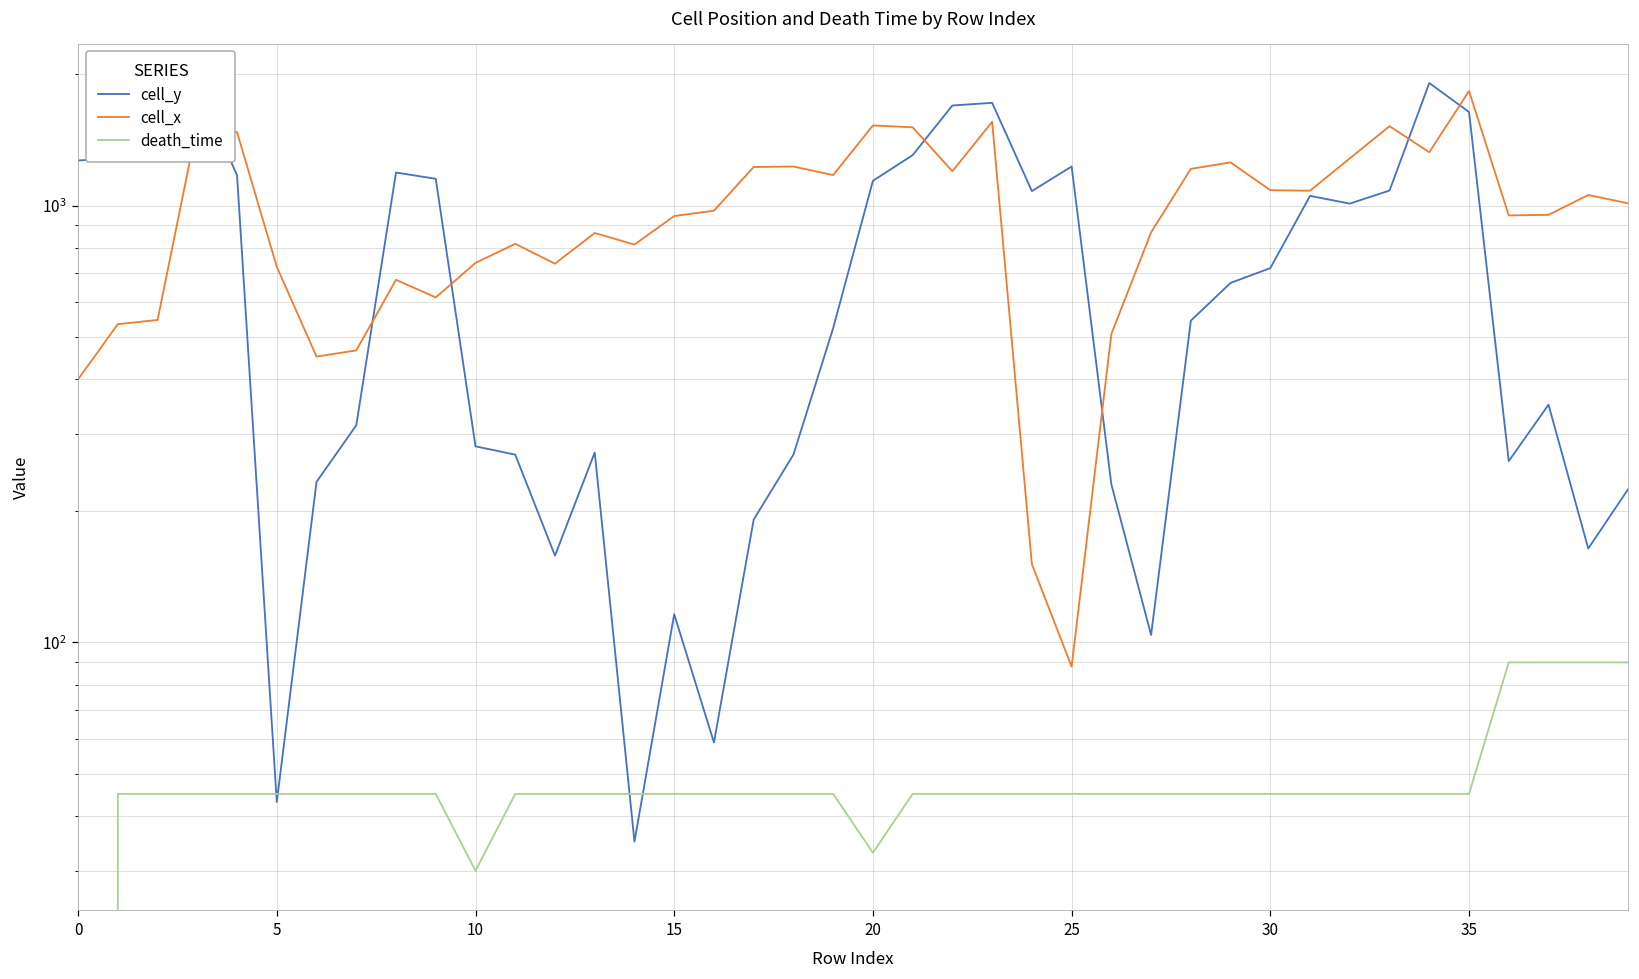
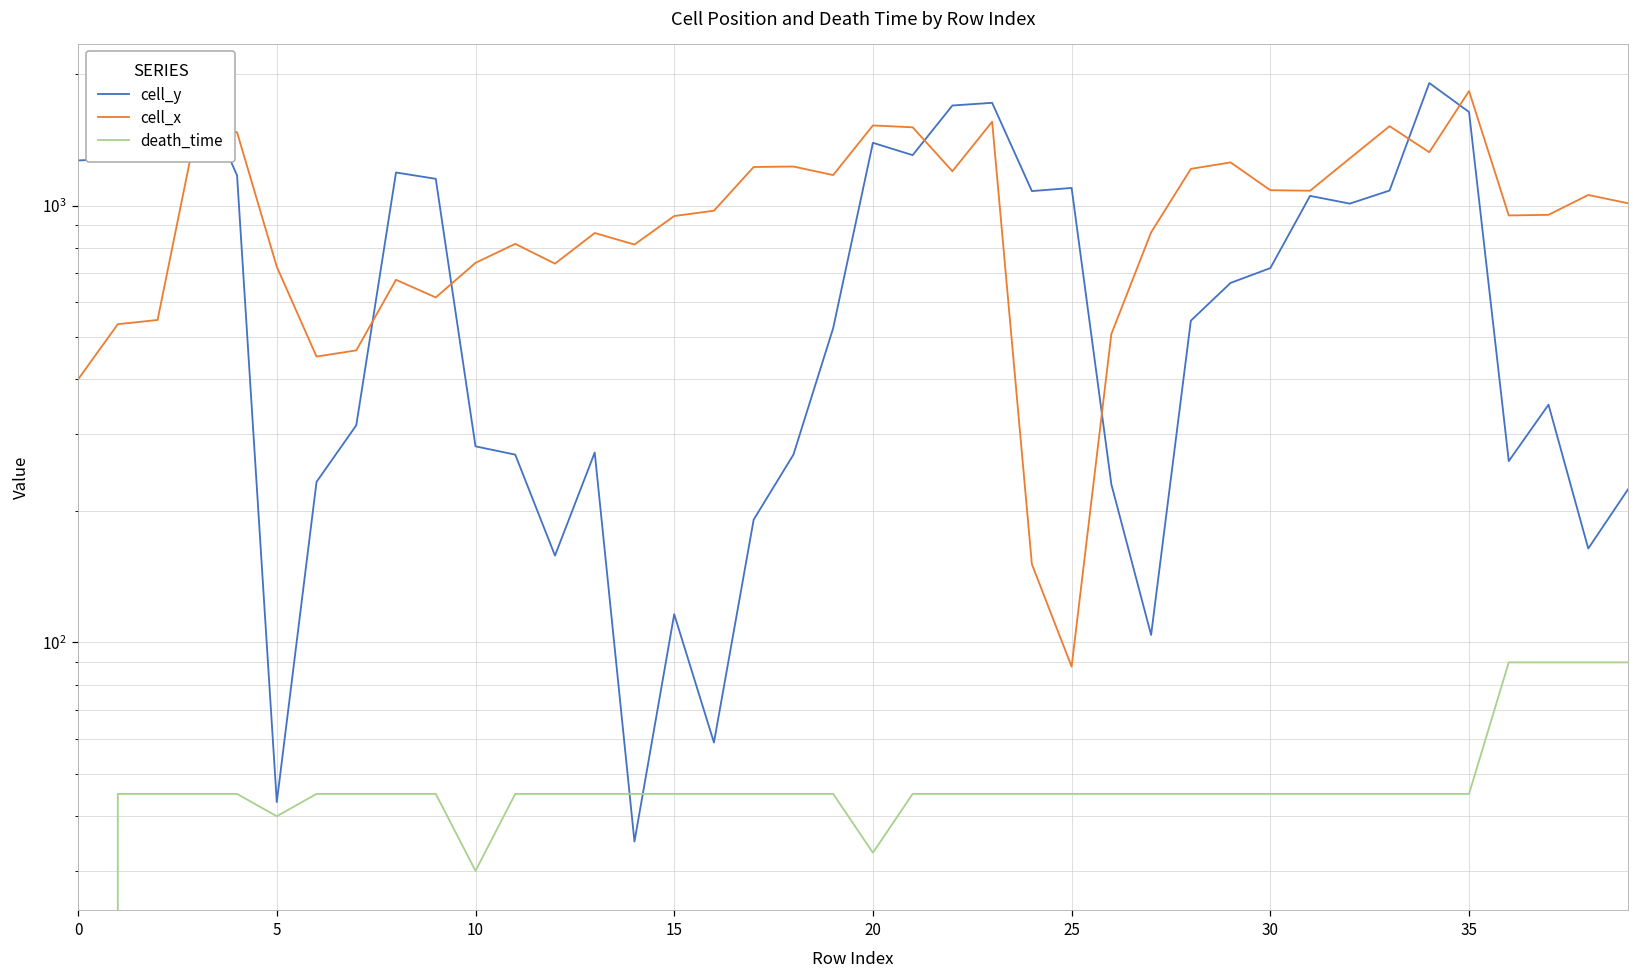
death_time, 5: 45 -> 40
cell_y, 20: 1140 -> 1390
cell_y, 25: 1230 -> 1100
